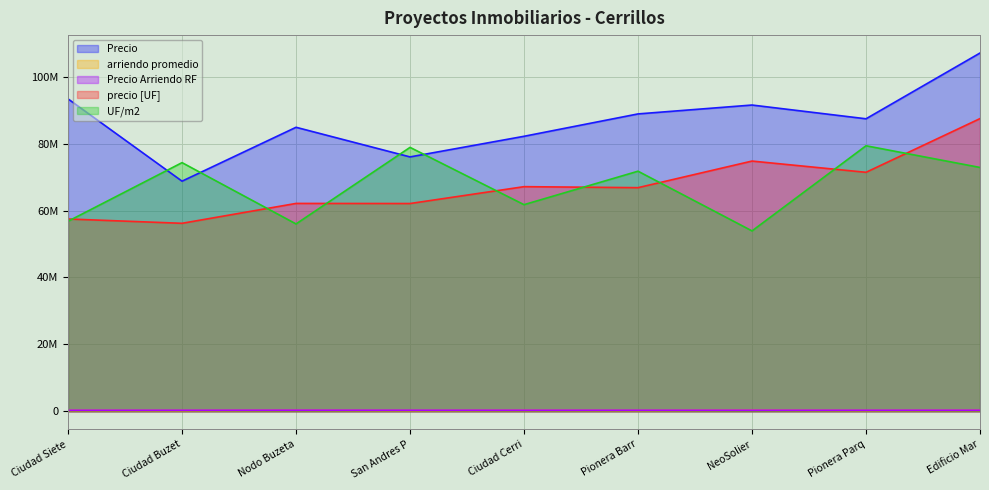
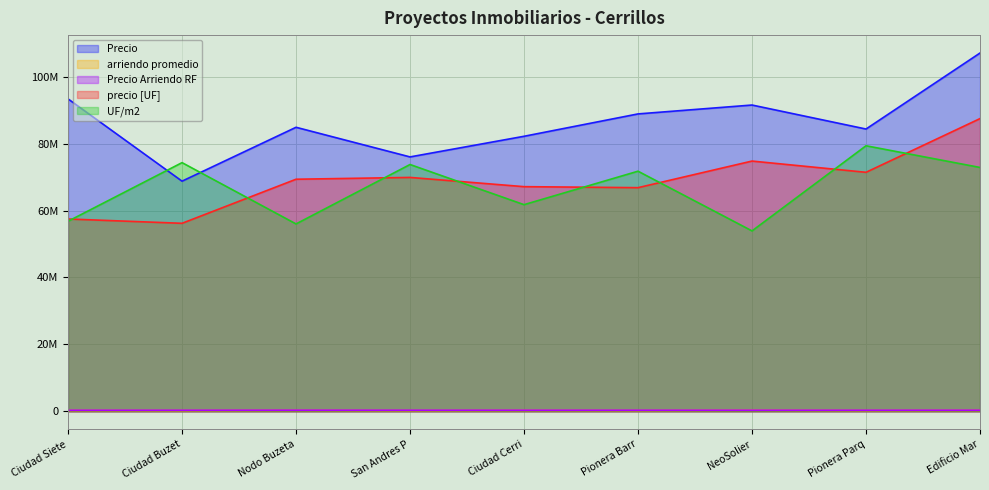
precio [UF], Nodo Buzeta: 62000000 -> 69000000
precio [UF], San Andres P: 62000000 -> 70000000
UF/m2, San Andres P: 79000000 -> 74000000
Precio, Pionera Parq: 87000000 -> 84000000
